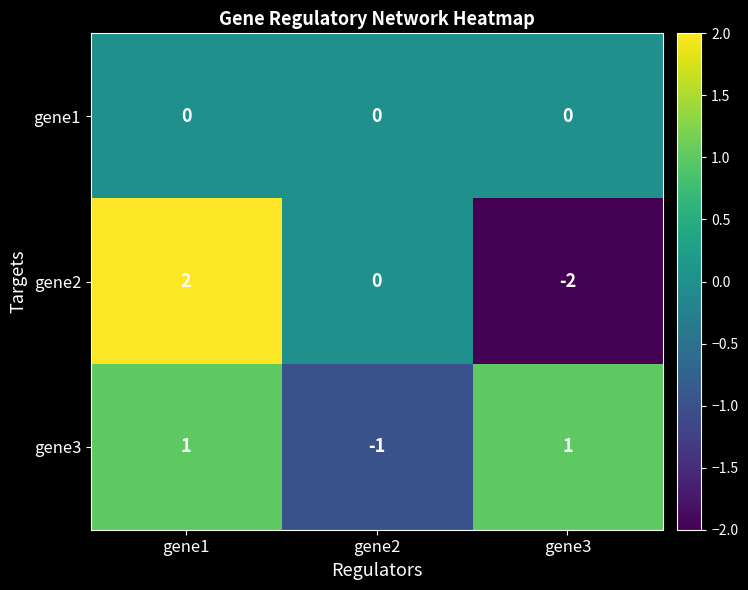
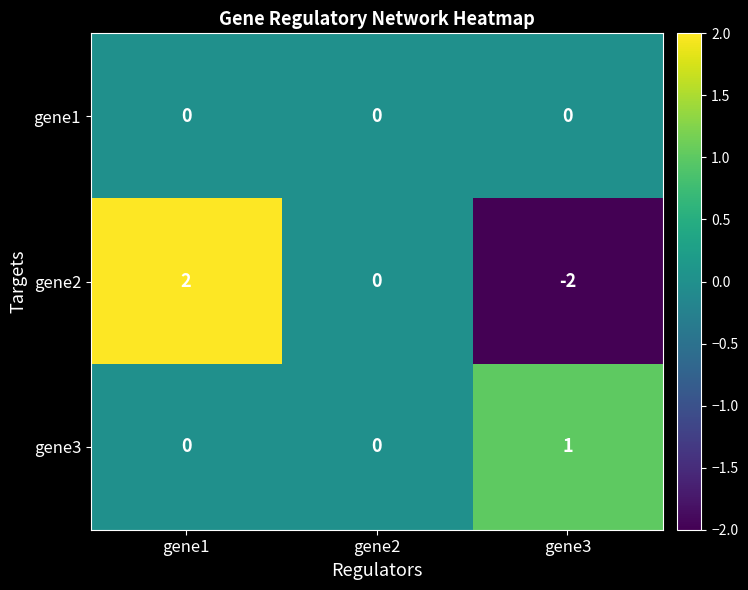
gene3, gene1: 1 -> 0
gene3, gene2: -1 -> 0
